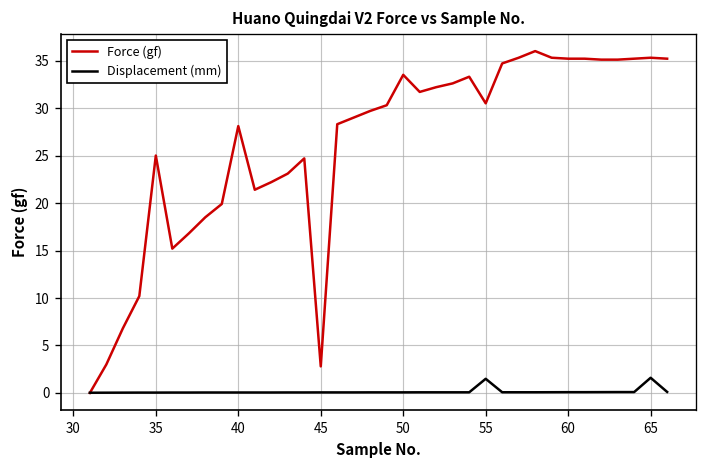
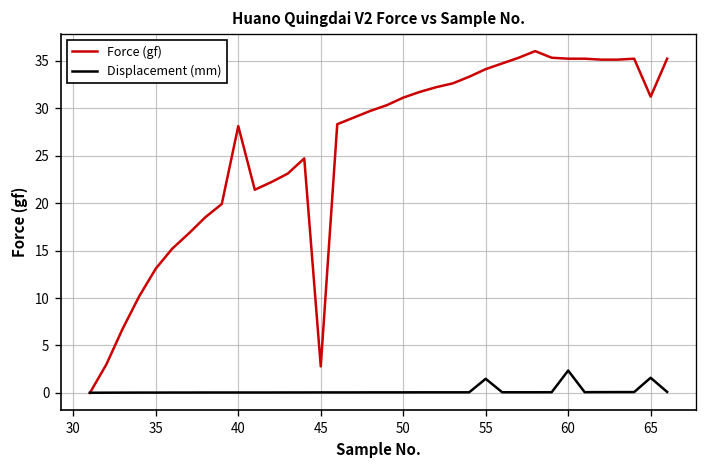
Force (gf), 35: 25 -> 13
Force (gf), 50: 34 -> 31
Force (gf), 55: 31 -> 34
Displacement (mm), 60: 0 -> 2
Force (gf), 65: 35 -> 31
